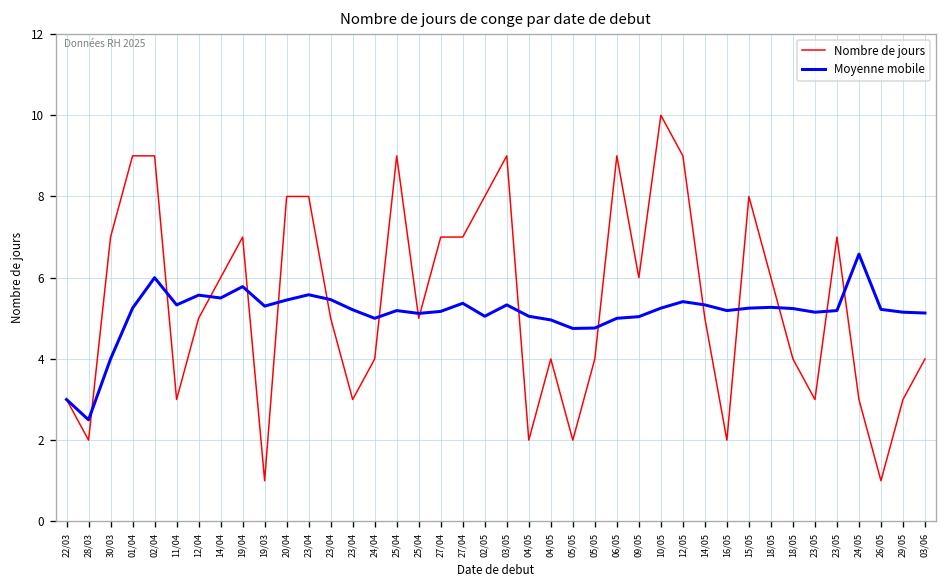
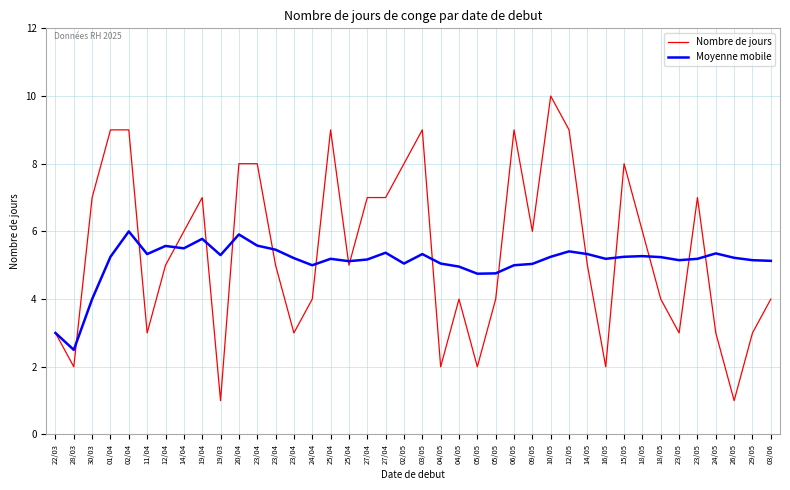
Moyenne mobile, 20/04: 5.5 -> 5.9
Moyenne mobile, 24/05: 6.6 -> 5.4
